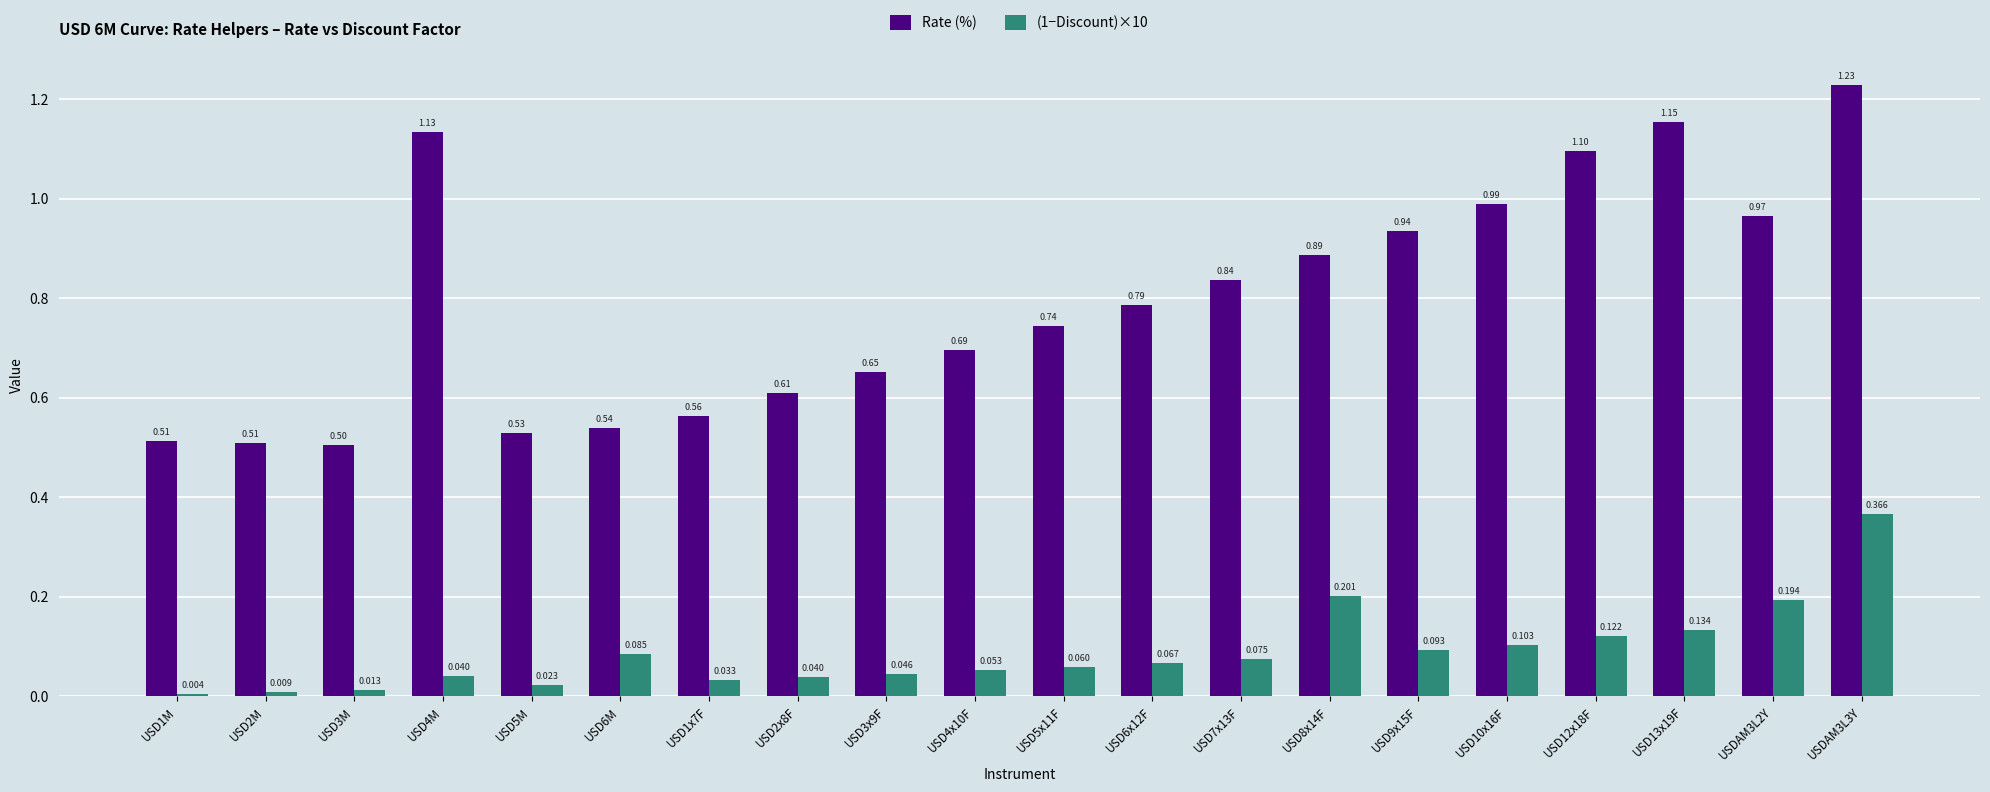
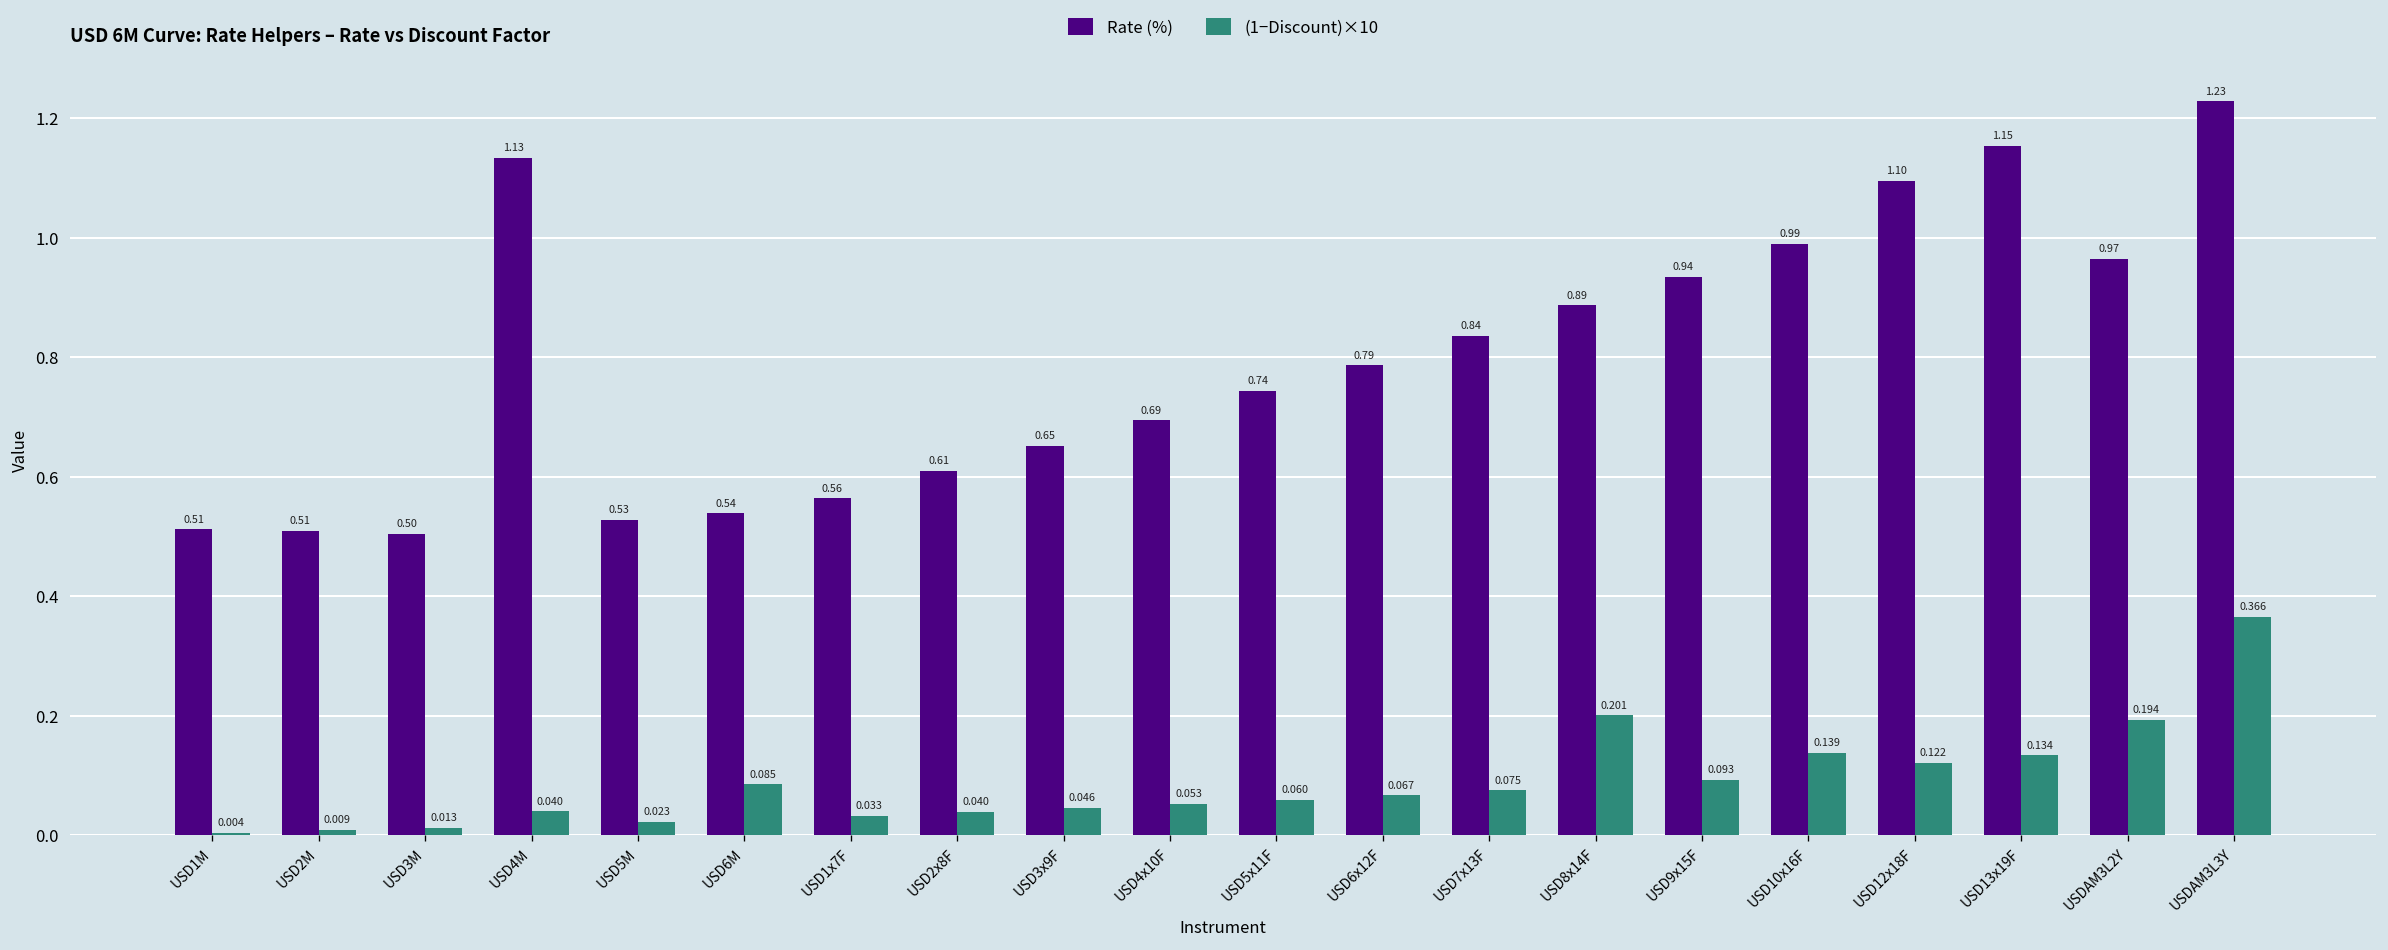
(1−Discount)×10, USD10x16F: 0.103 -> 0.139
